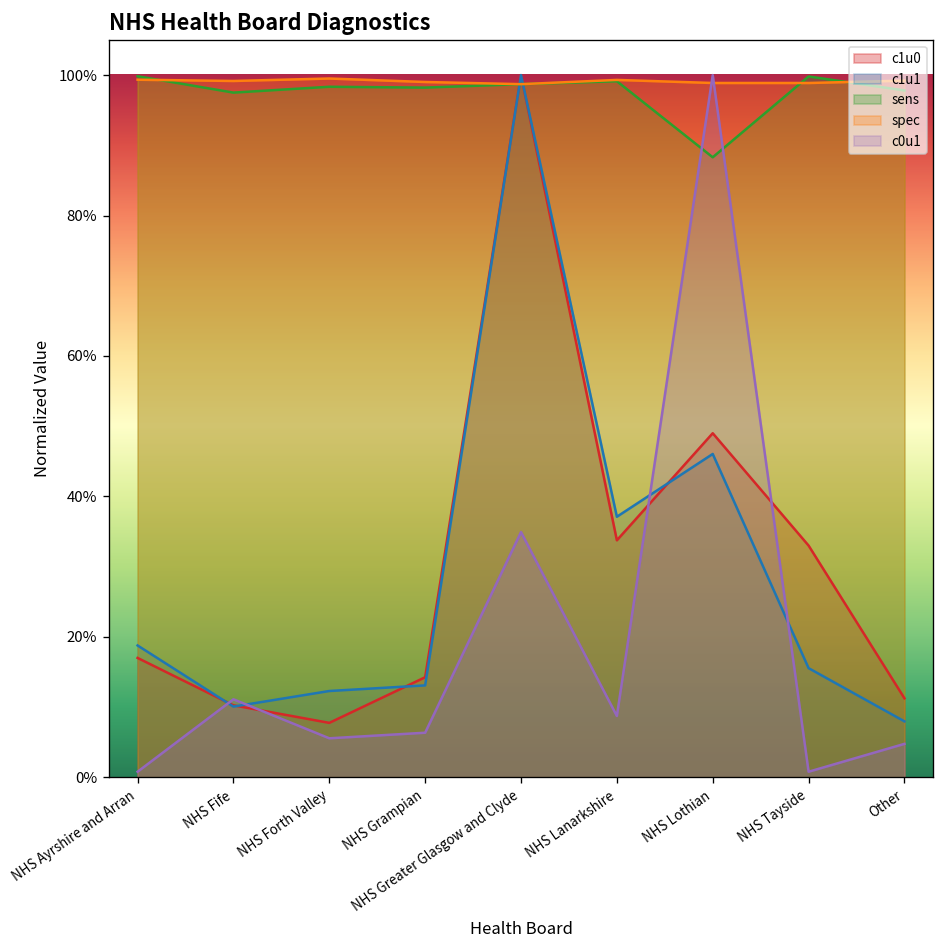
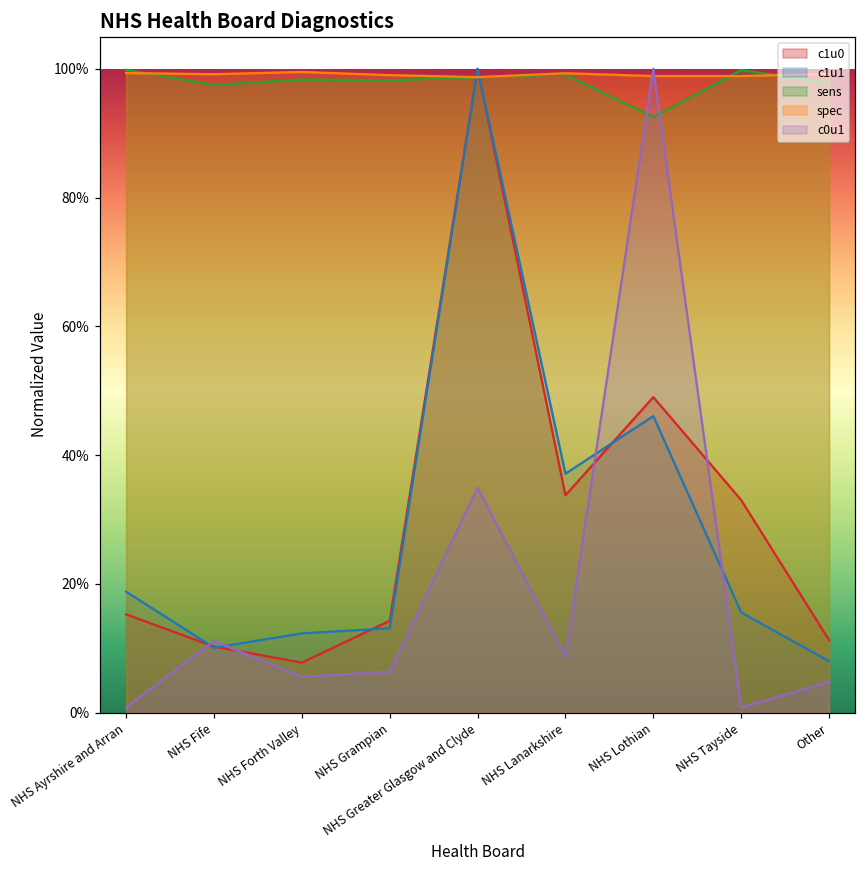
c1u0, NHS Ayrshire and Arran: 17% -> 15%
sens, NHS Lothian: 88% -> 93%
